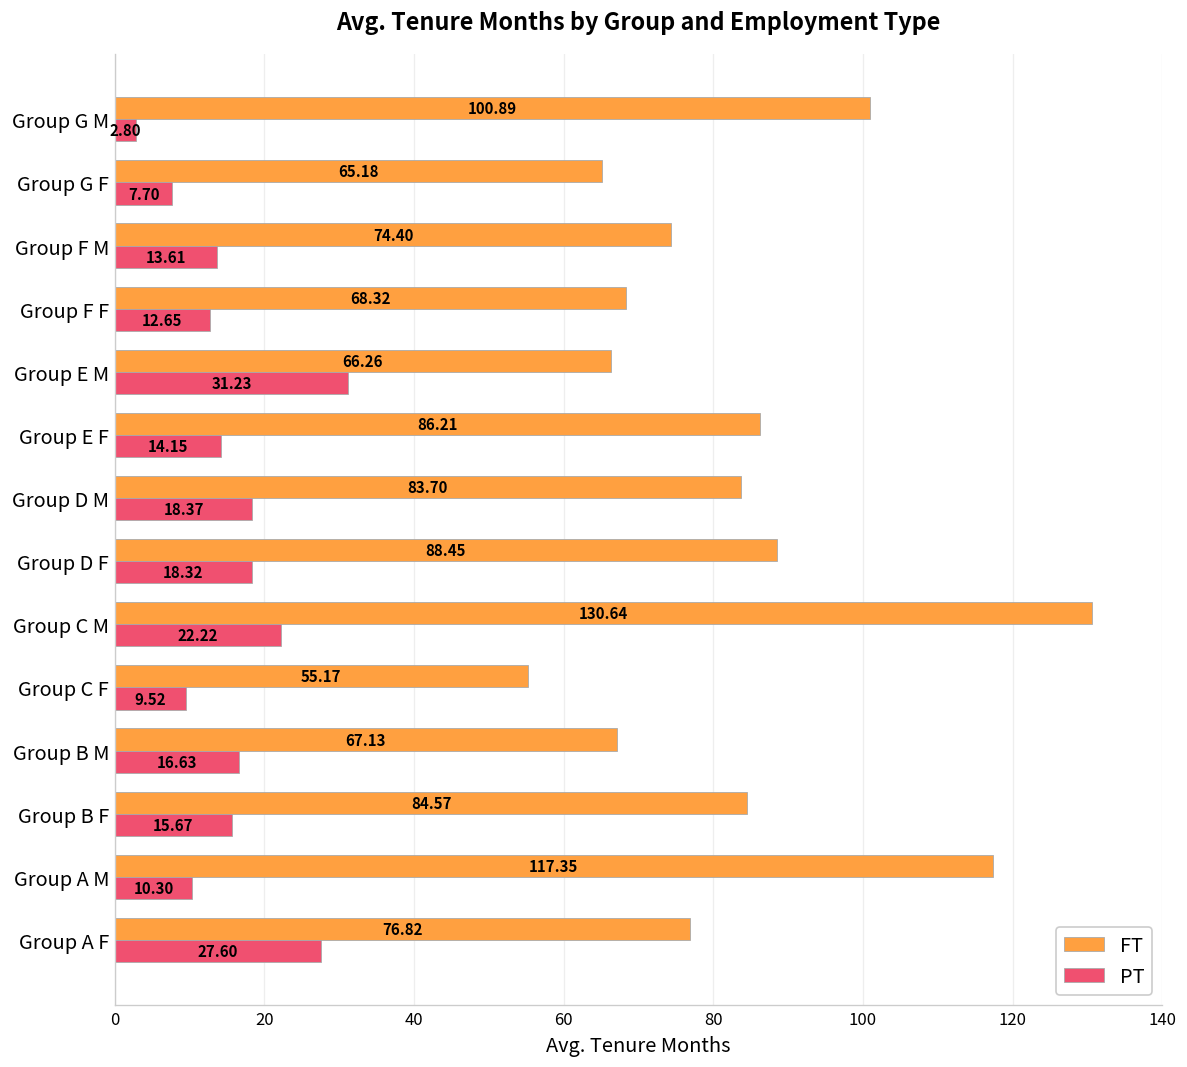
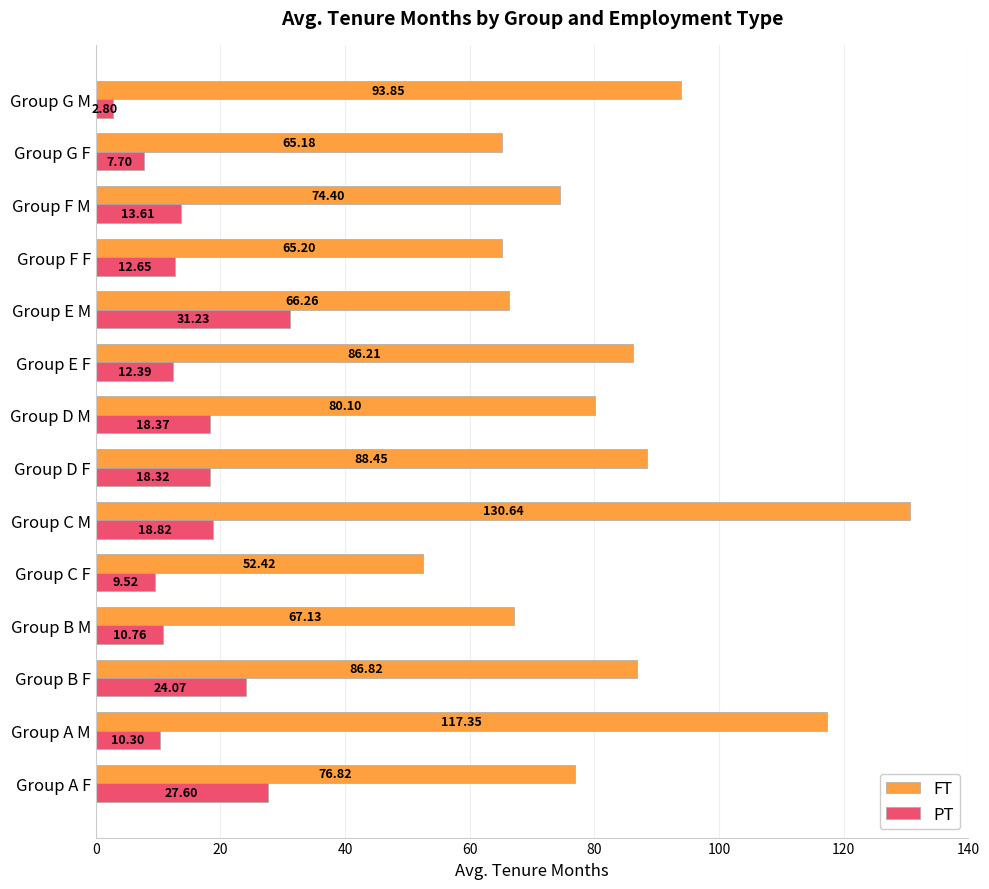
FT, Group G M: 100.89 -> 93.85
FT, Group F F: 68.32 -> 65.20
PT, Group E F: 14.15 -> 12.39
FT, Group D M: 83.70 -> 80.10
PT, Group C M: 22.22 -> 18.82
FT, Group C F: 55.17 -> 52.42
PT, Group B M: 16.63 -> 10.76
FT, Group B F: 84.57 -> 86.82
PT, Group B F: 15.67 -> 24.07
